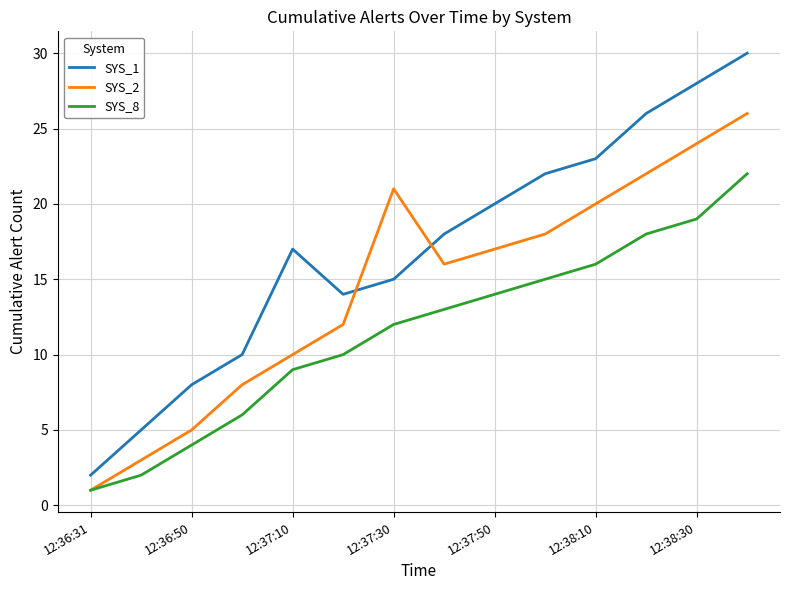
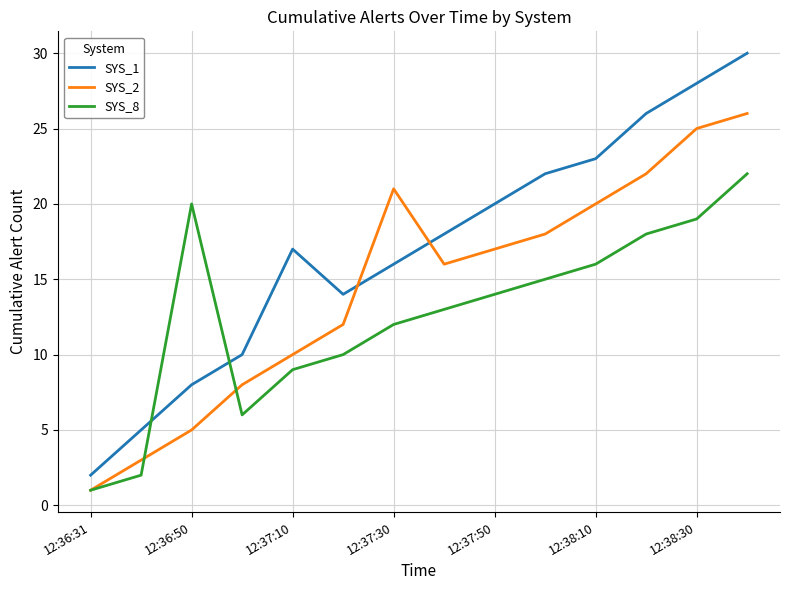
SYS_8, 12:36:50: 4 -> 20
SYS_1, 12:37:30: 15 -> 16
SYS_2, 12:38:30: 24 -> 25
